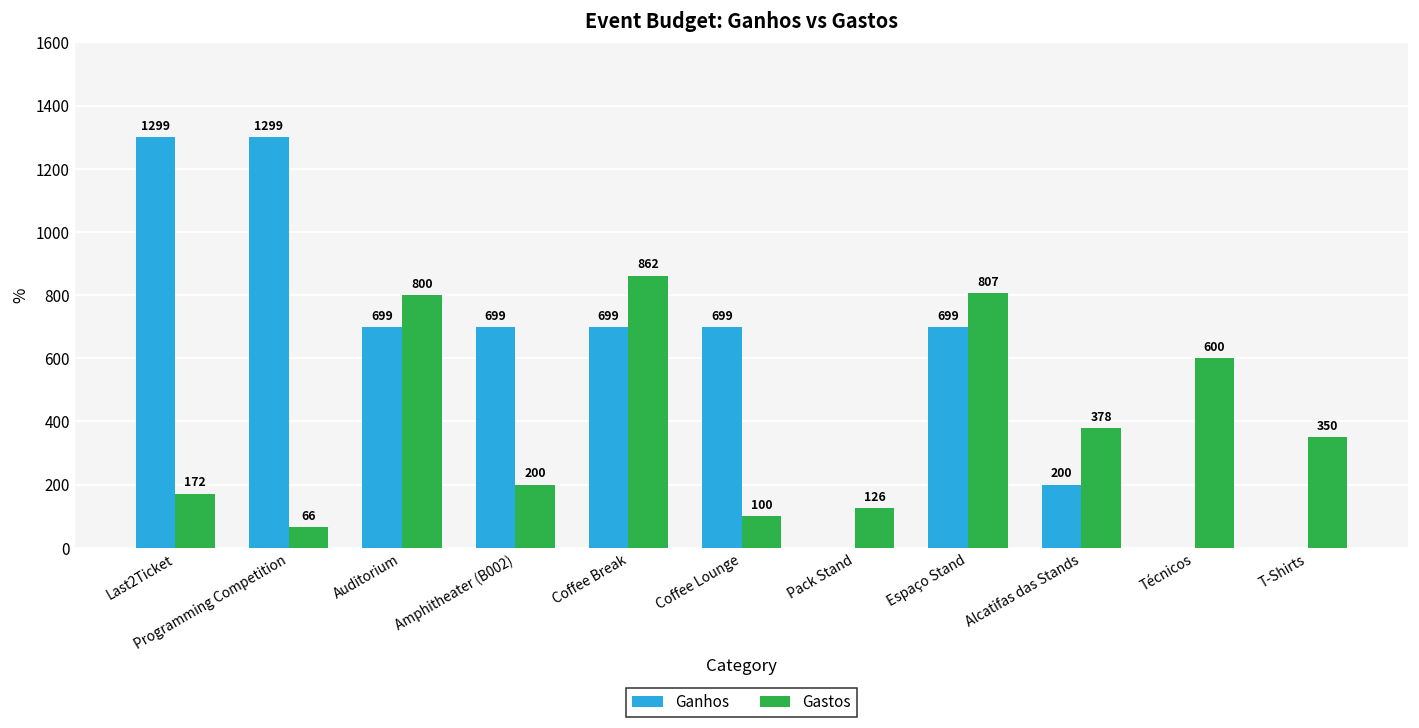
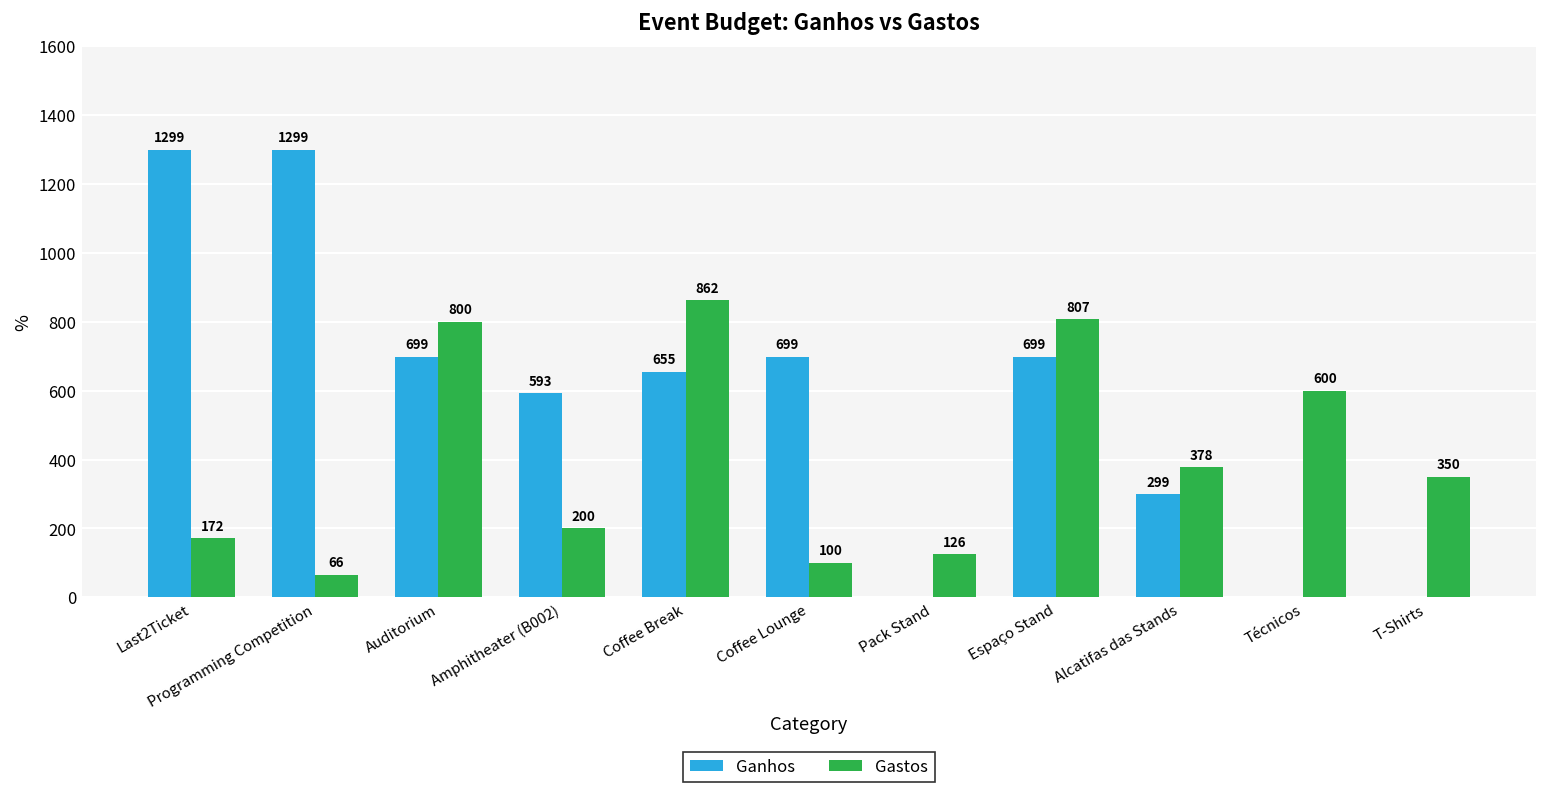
Ganhos, Amphitheater (B002): 699 -> 593
Ganhos, Coffee Break: 699 -> 655
Ganhos, Alcatifas das Stands: 200 -> 299
